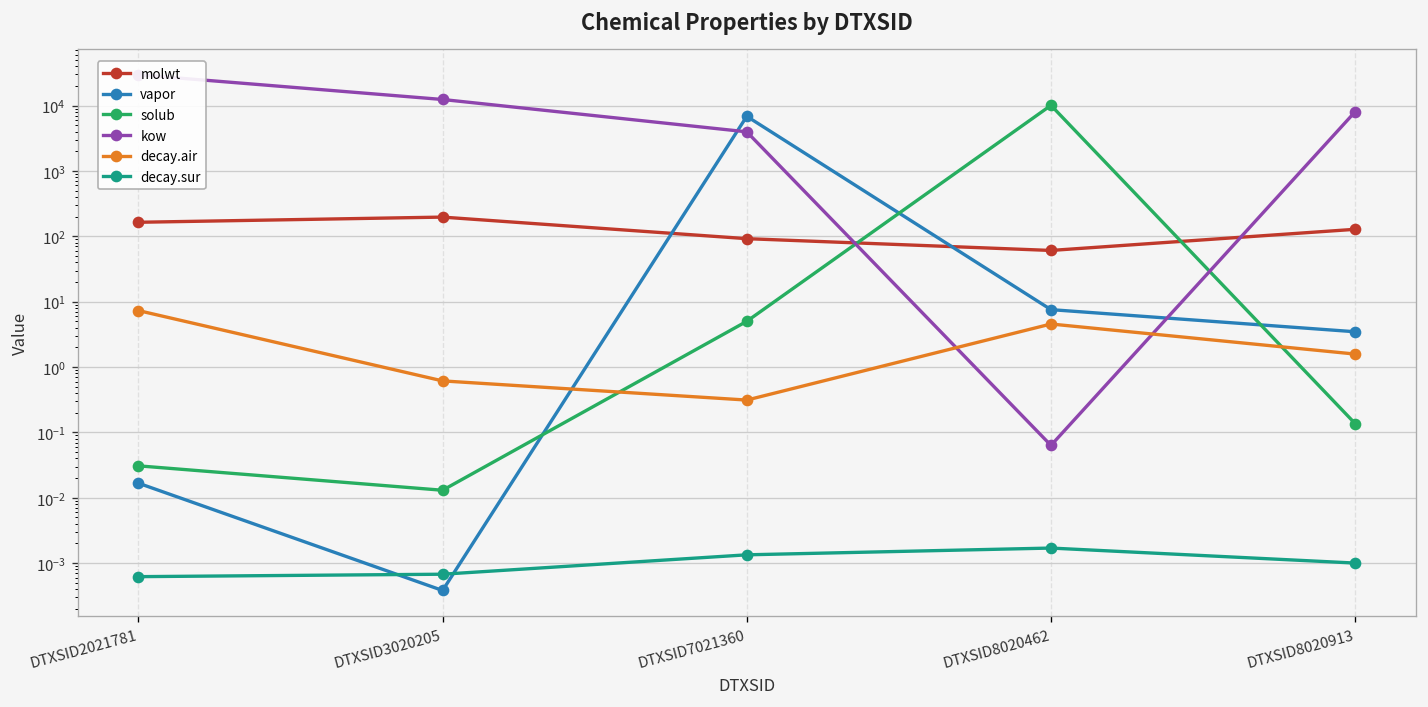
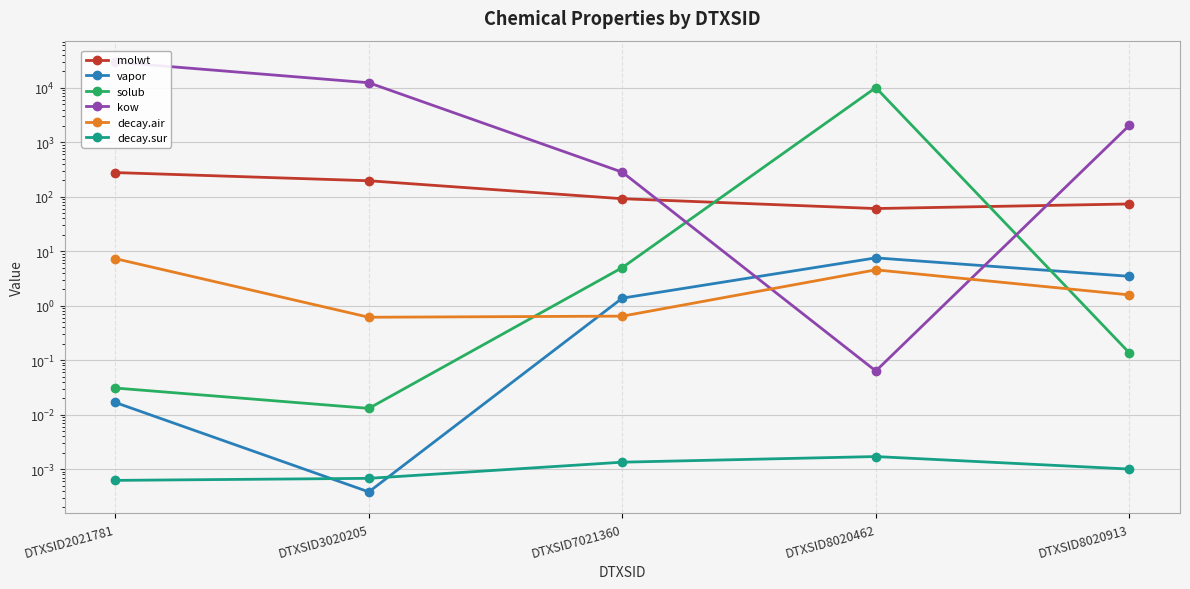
molwt, DTXSID2021781: 160 -> 300
vapor, DTXSID7021360: 7000 -> 1.4
kow, DTXSID7021360: 4000 -> 300
decay.air, DTXSID7021360: 0.3 -> 0.6
molwt, DTXSID8020913: 130 -> 70
kow, DTXSID8020913: 8000 -> 2000
